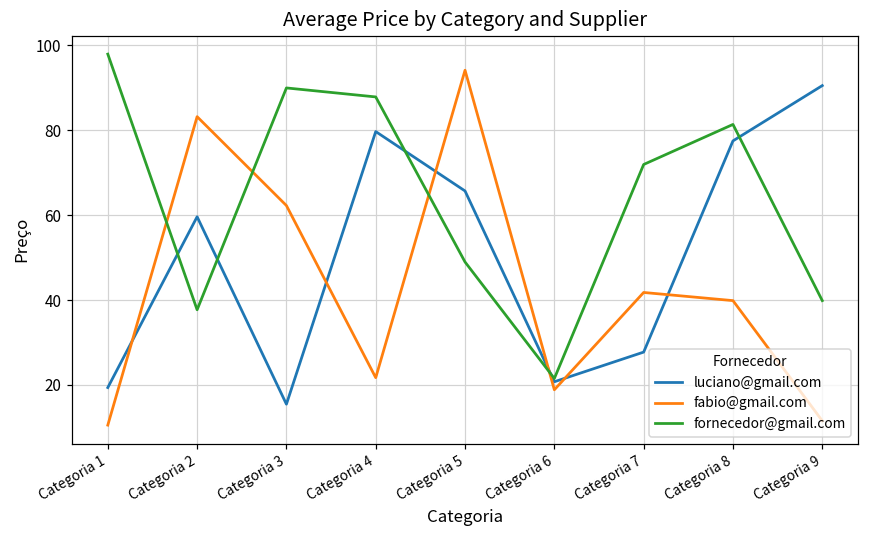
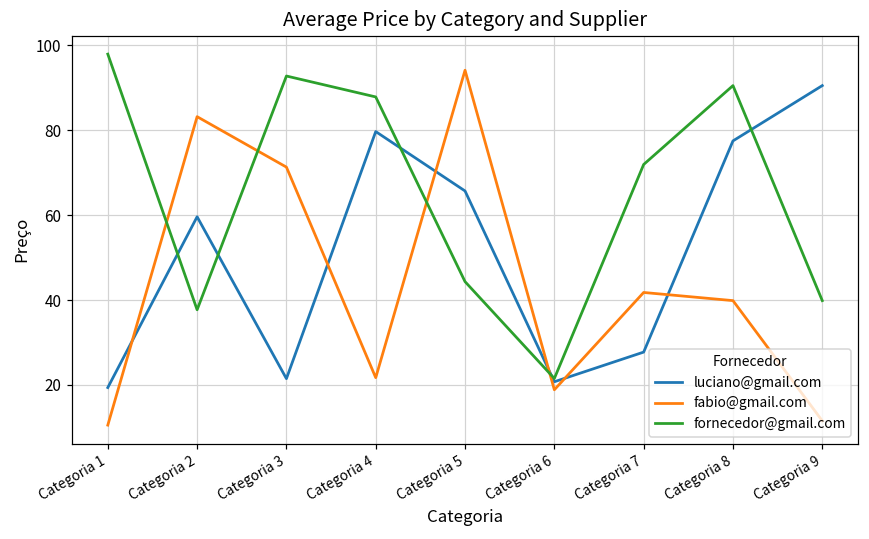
luciano@gmail.com, Categoria 3: 15 -> 21
fabio@gmail.com, Categoria 3: 62 -> 71
fornecedor@gmail.com, Categoria 3: 90 -> 93
fornecedor@gmail.com, Categoria 5: 49 -> 44
fornecedor@gmail.com, Categoria 8: 81 -> 91
